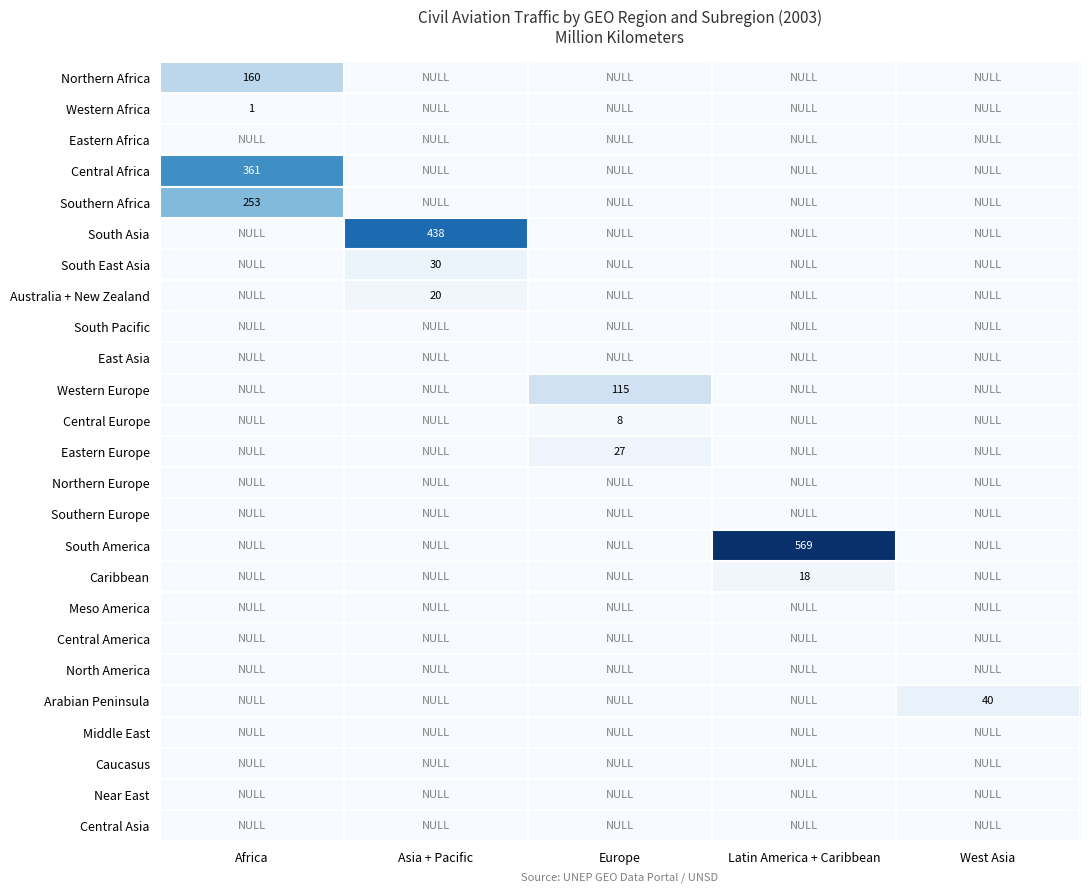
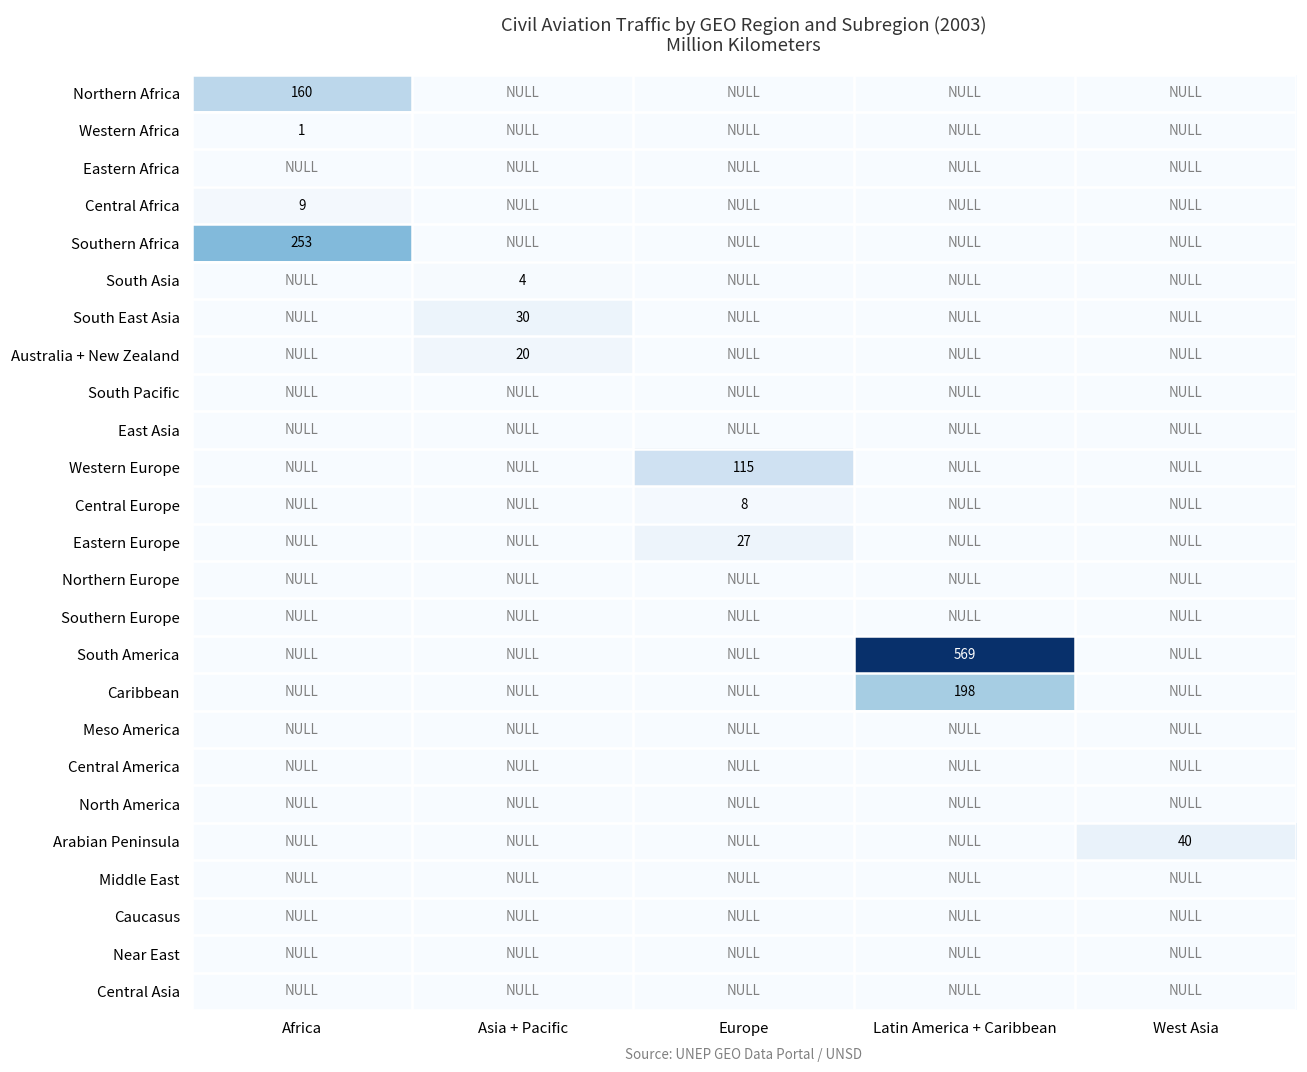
Central Africa, Africa: 361 -> 9
South Asia, Asia + Pacific: 438 -> 4
Caribbean, Latin America + Caribbean: 18 -> 198
